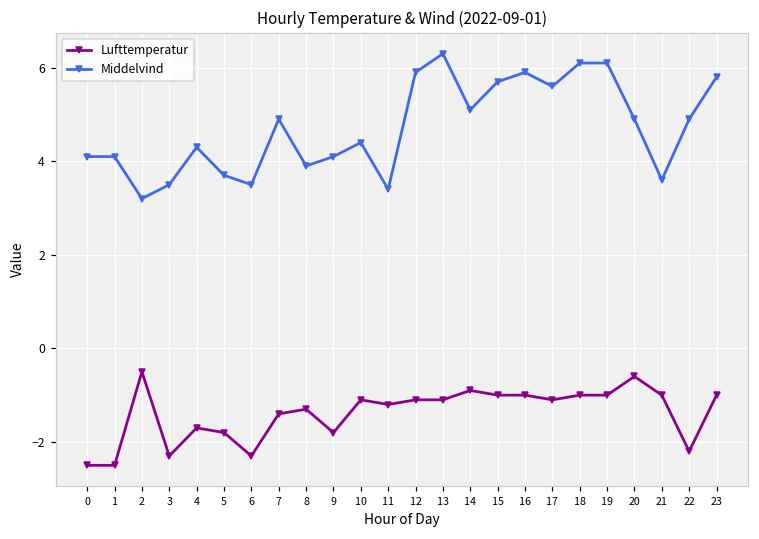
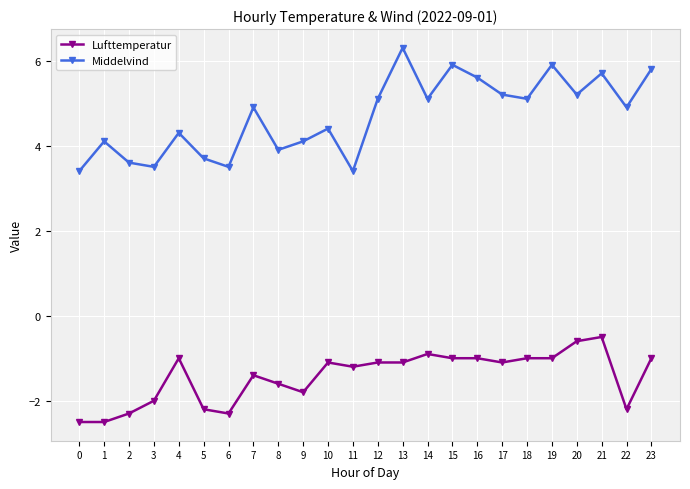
Middelvind, 0: 4.1 -> 3.4
Lufttemperatur, 2: -0.5 -> -2.3
Middelvind, 2: 3.2 -> 3.6
Lufttemperatur, 3: -2.3 -> -2.0
Lufttemperatur, 4: -1.7 -> -1.0
Lufttemperatur, 5: -1.8 -> -2.2
Lufttemperatur, 8: -1.3 -> -1.6
Middelvind, 12: 5.9 -> 5.1
Middelvind, 15: 5.7 -> 5.9
Middelvind, 16: 5.9 -> 5.6
Middelvind, 17: 5.6 -> 5.2
Middelvind, 18: 6.1 -> 5.1
Middelvind, 19: 6.1 -> 5.9
Middelvind, 20: 4.9 -> 5.2
Lufttemperatur, 21: -1.0 -> -0.5
Middelvind, 21: 3.6 -> 5.7
